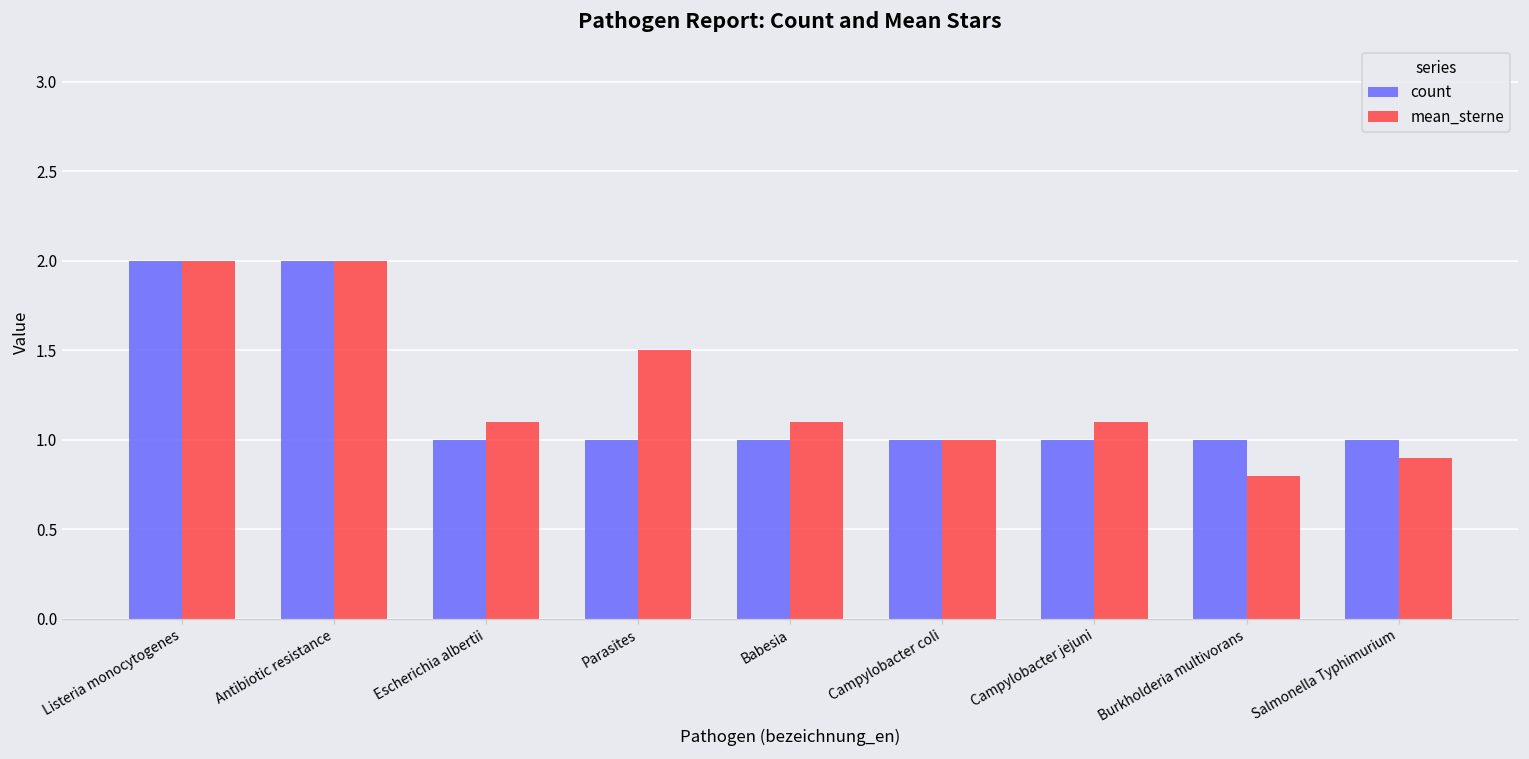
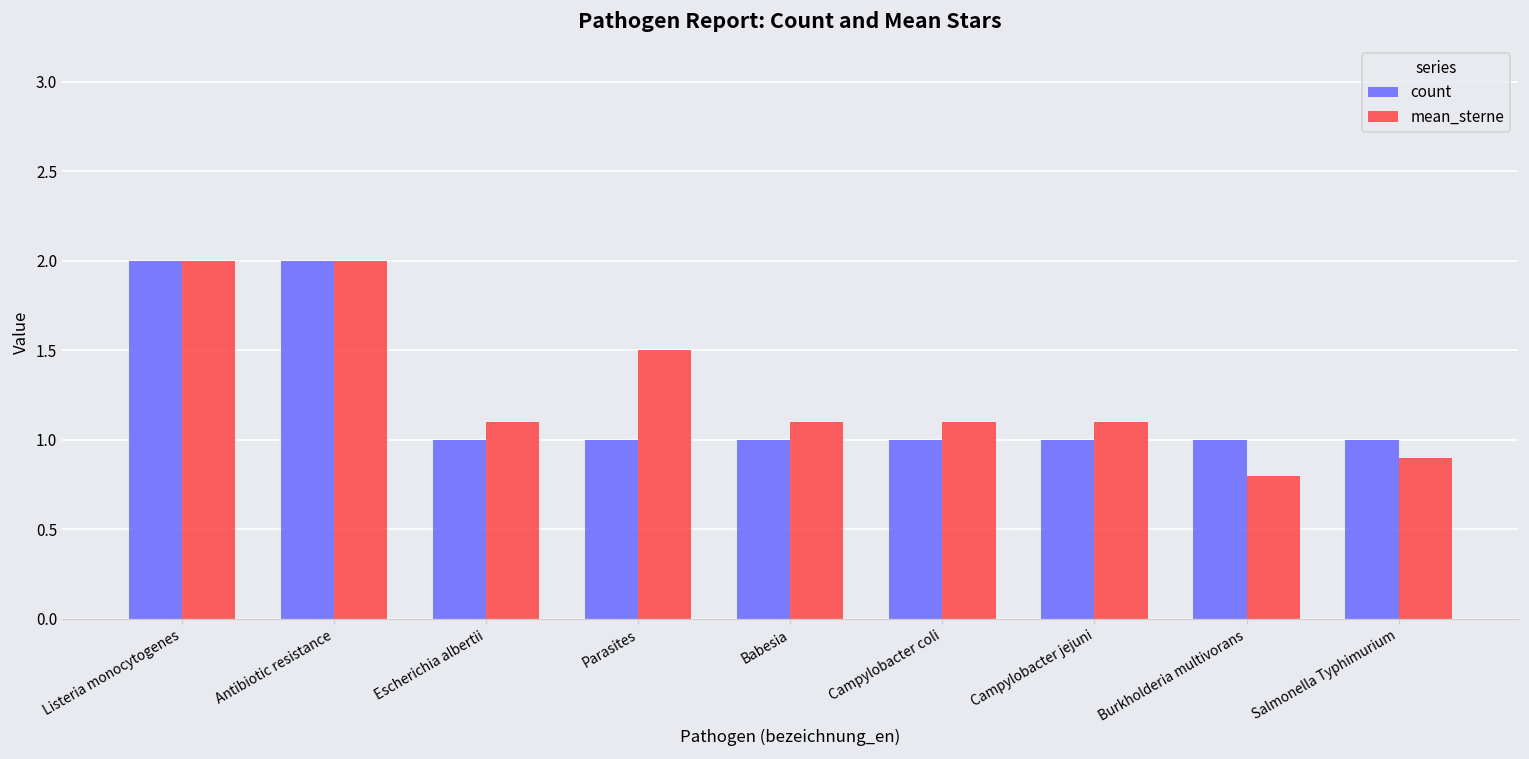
mean_sterne, Campylobacter coli: 1.0 -> 1.1
